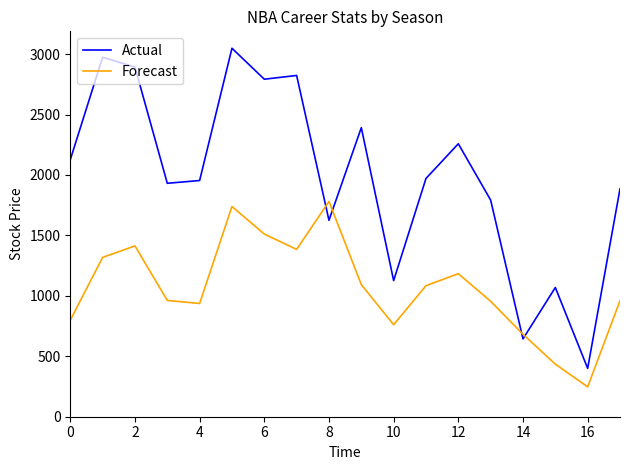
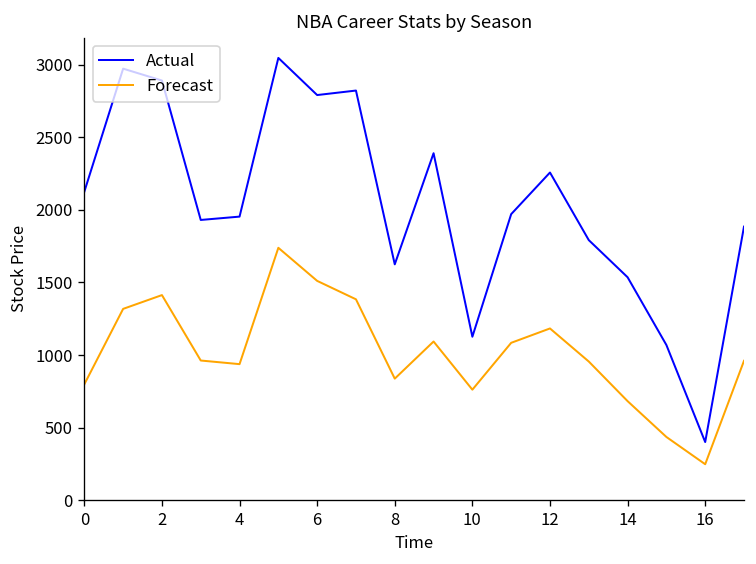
Forecast, 8: 1780 -> 840
Actual, 14: 640 -> 1540
